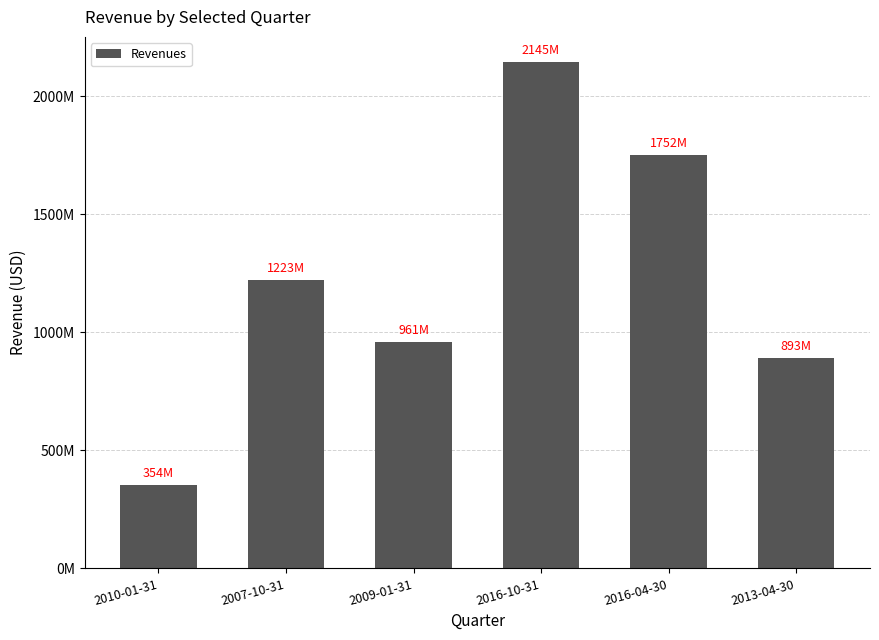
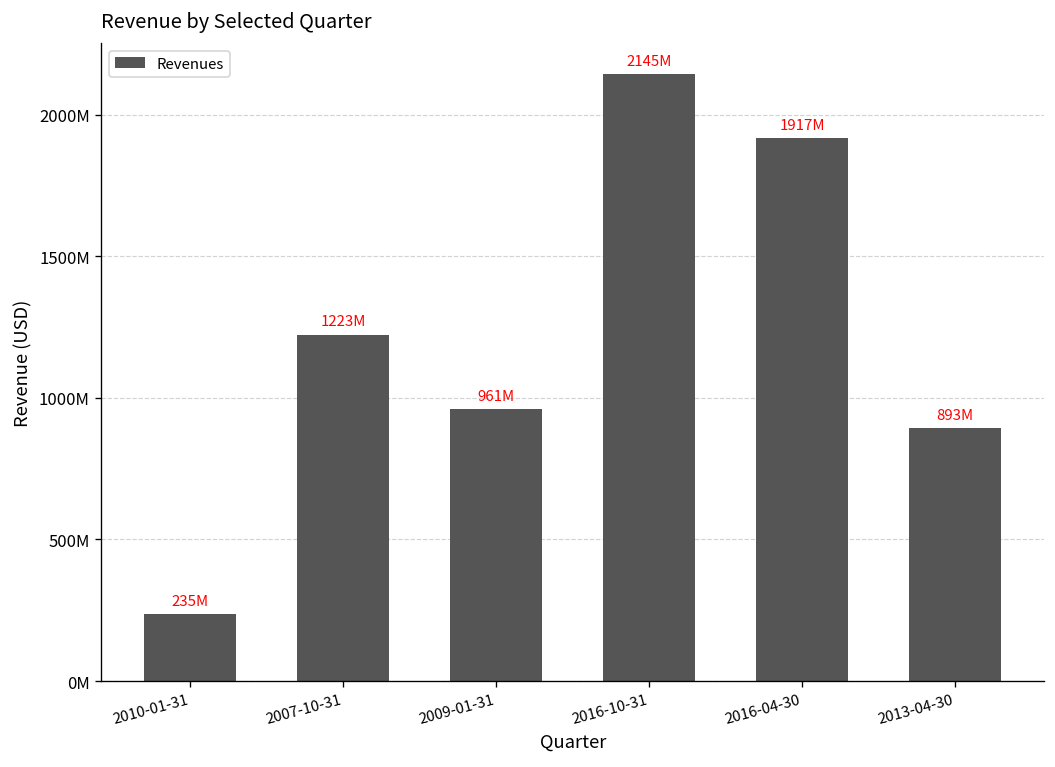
2010-01-31: 354M -> 235M
2016-04-30: 1752M -> 1917M
